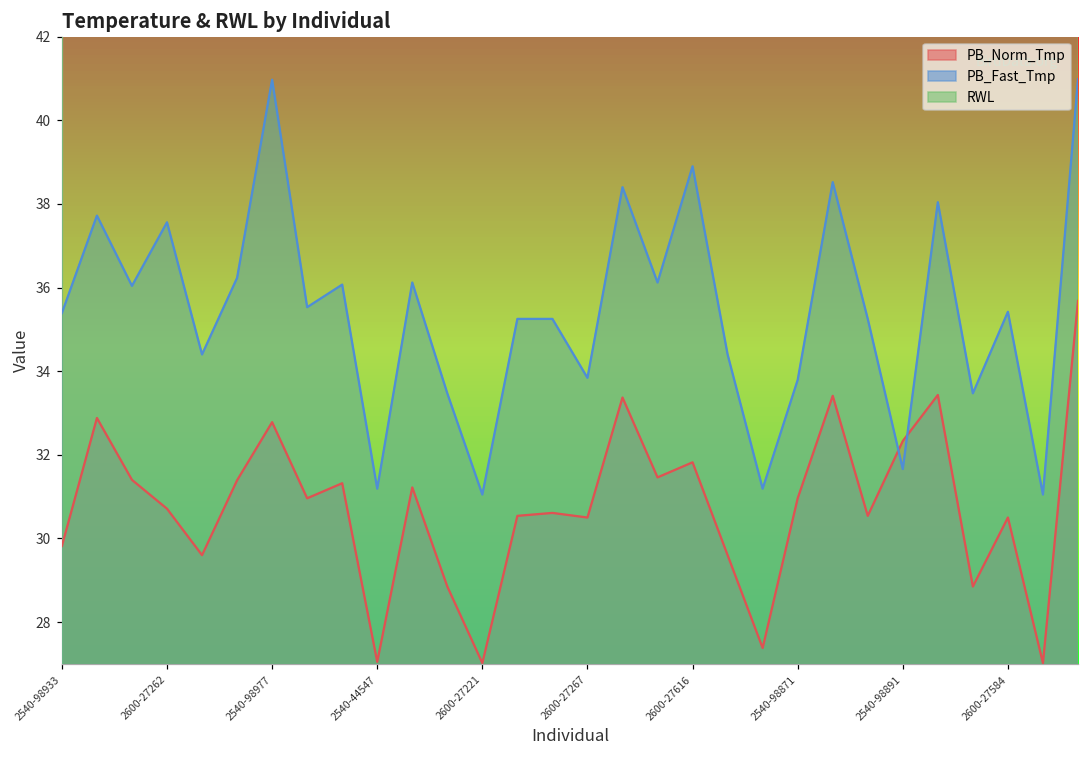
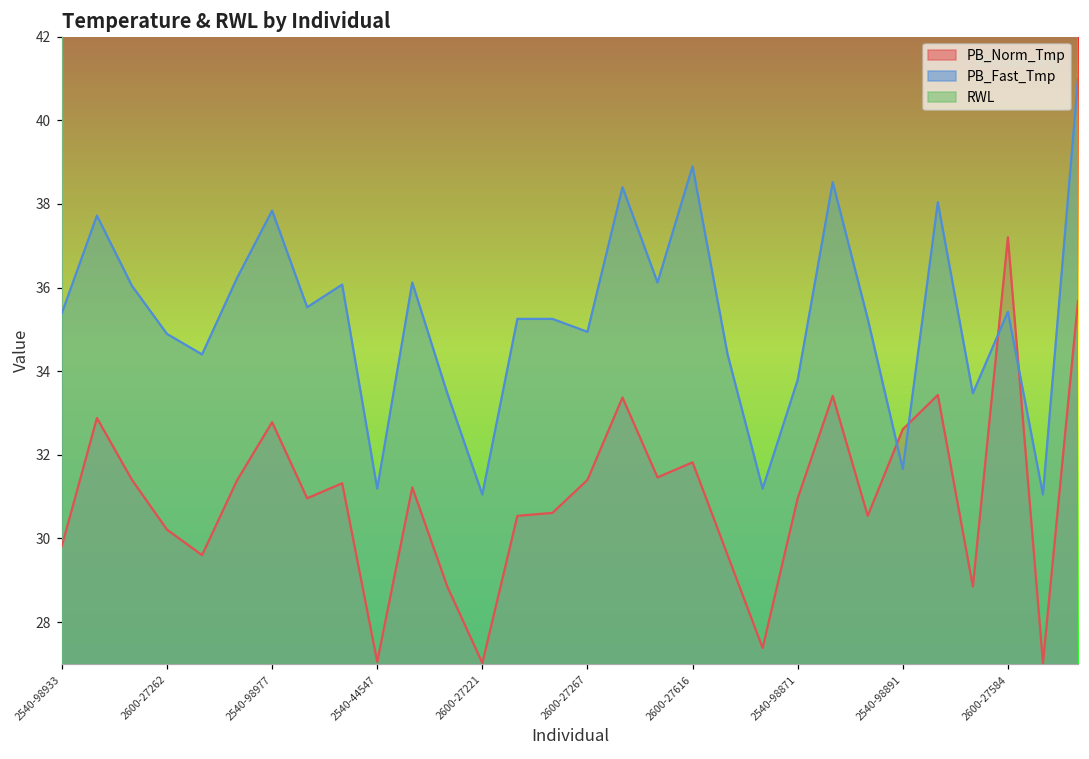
PB_Norm_Tmp, 2600-27262: 30.7 -> 30.2
PB_Fast_Tmp, 2600-27262: 37.6 -> 34.9
PB_Fast_Tmp, 2540-98977: 41.0 -> 37.8
PB_Norm_Tmp, 2600-27267: 30.5 -> 31.4
PB_Fast_Tmp, 2600-27267: 33.8 -> 34.9
PB_Norm_Tmp, 2540-98891: 32.3 -> 32.6
PB_Norm_Tmp, 2600-27584: 30.5 -> 37.2
